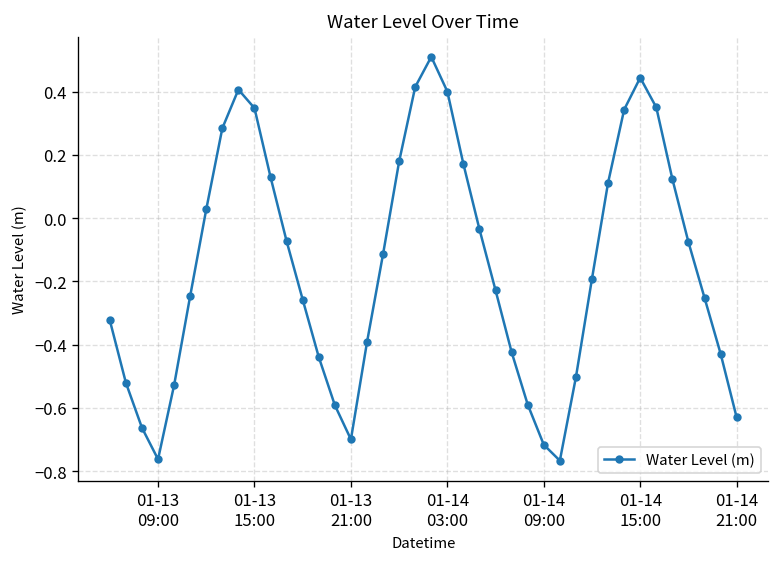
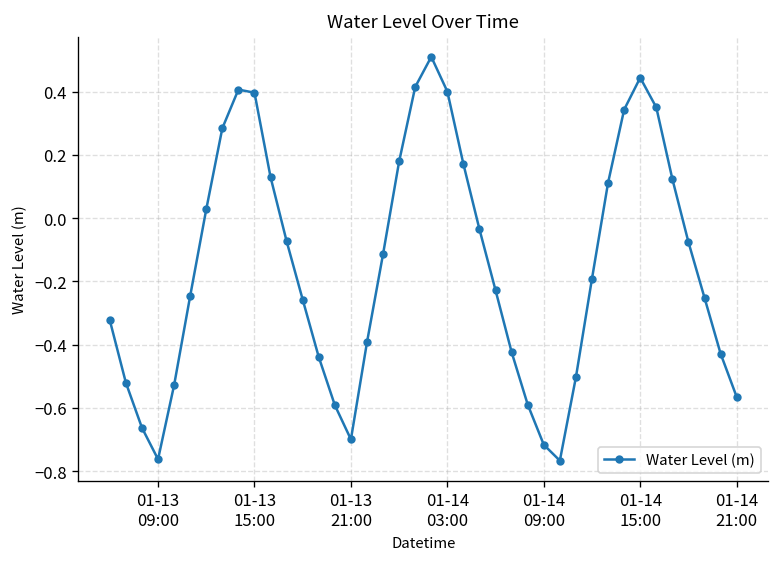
01-13 15:00: 0.35 -> 0.40
01-14 21:00: -0.63 -> -0.57
